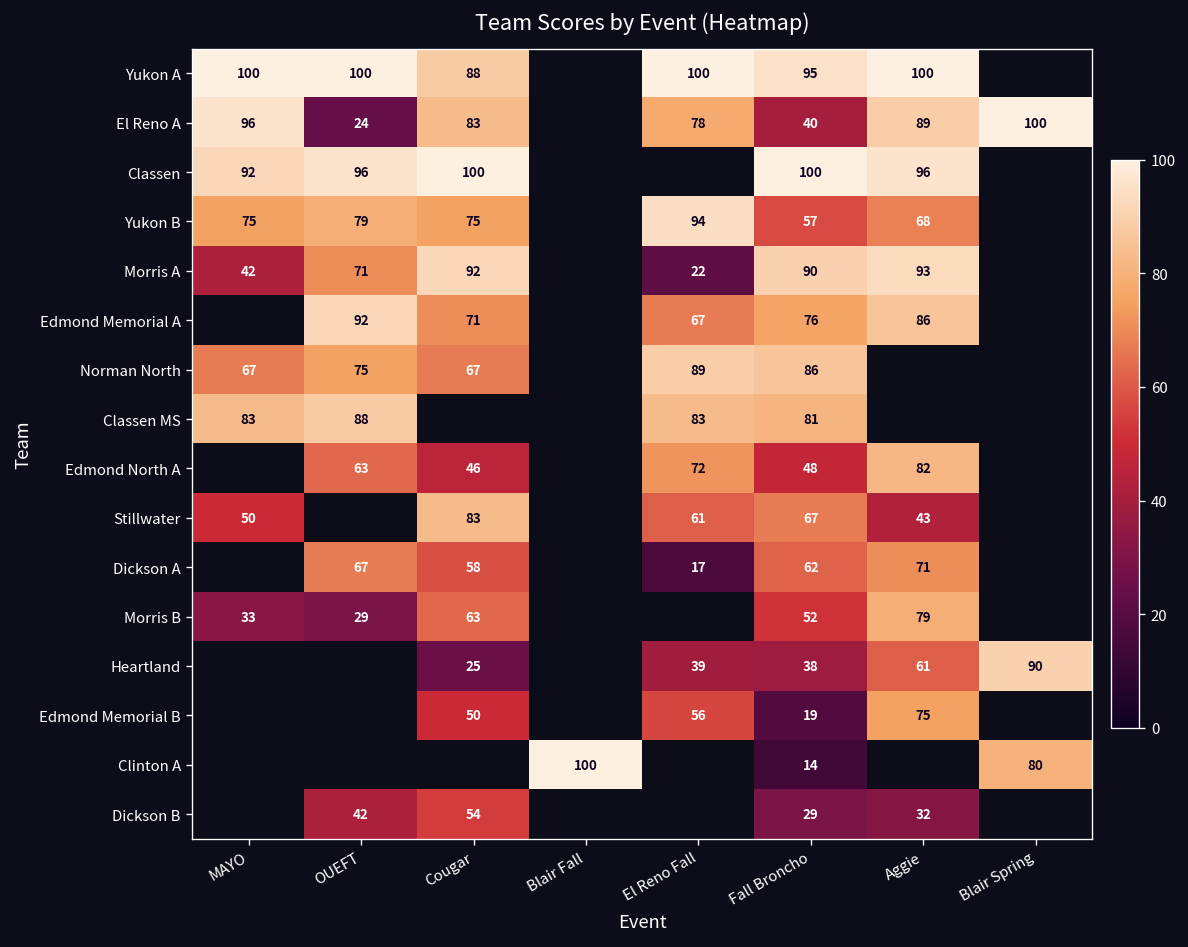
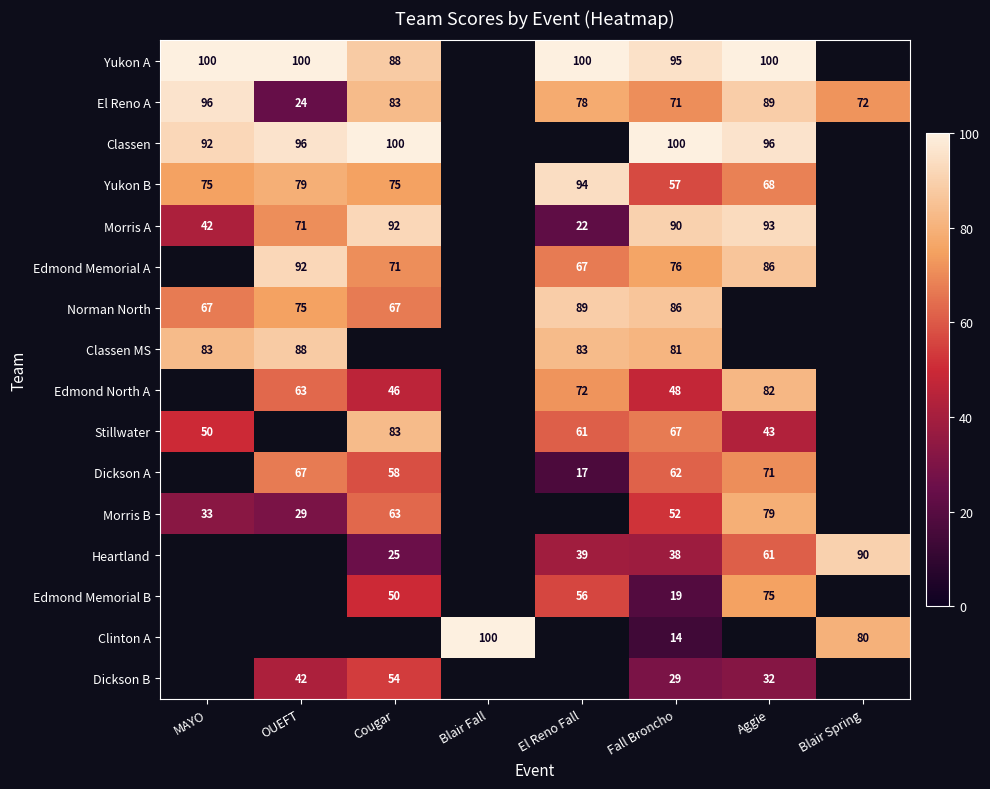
El Reno A, Fall Broncho: 40 -> 71
El Reno A, Blair Spring: 100 -> 72
